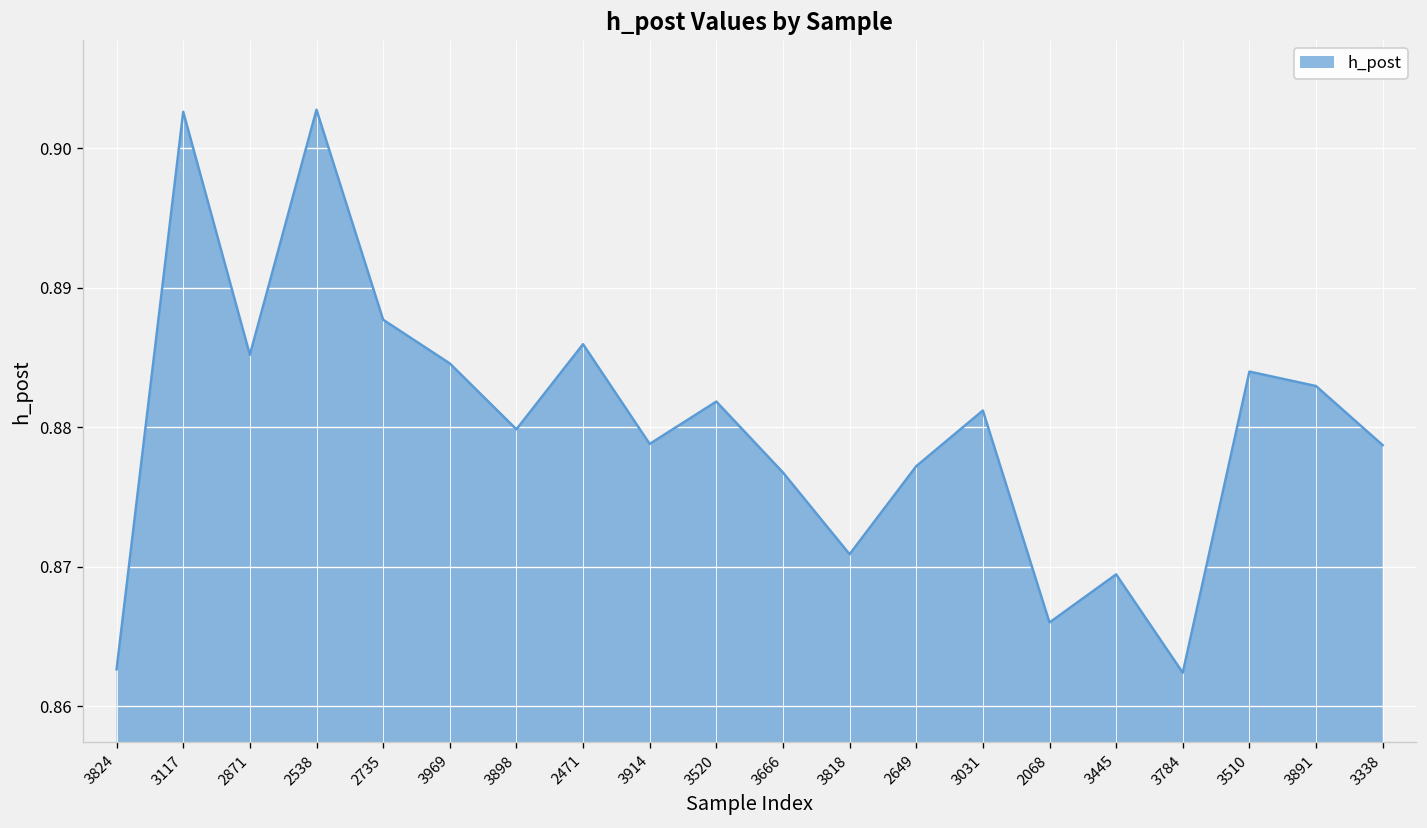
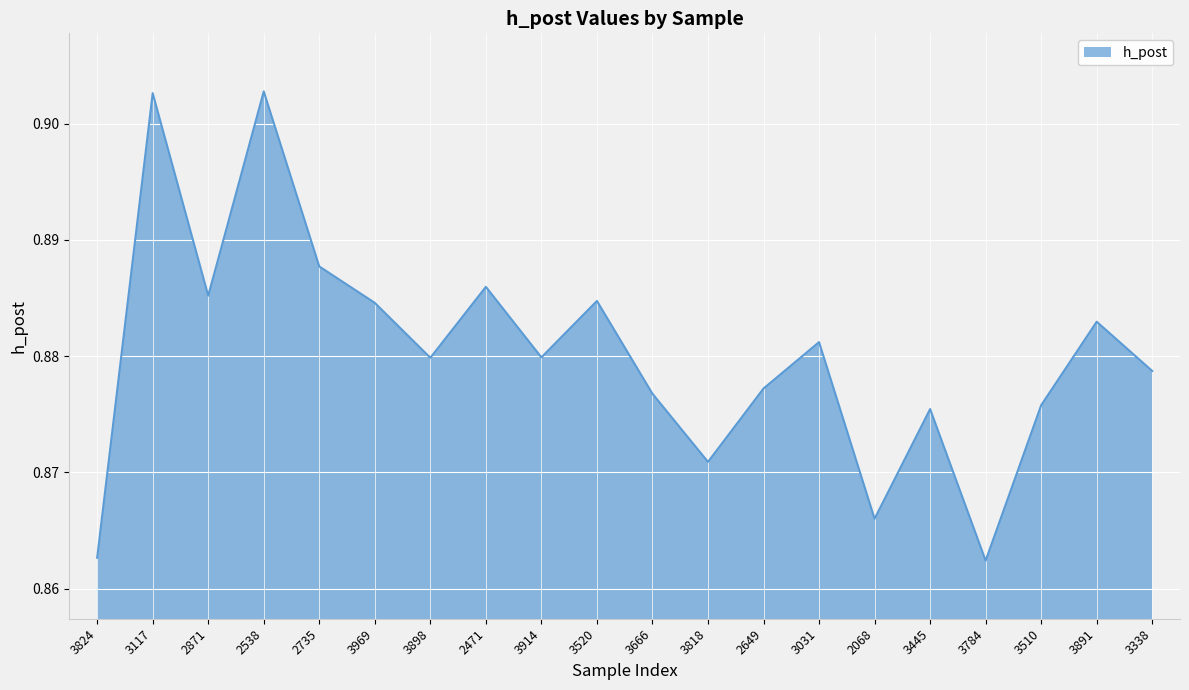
3914: 0.8788 -> 0.8799
3520: 0.8819 -> 0.8847
3445: 0.8695 -> 0.8754
3510: 0.8840 -> 0.8758
